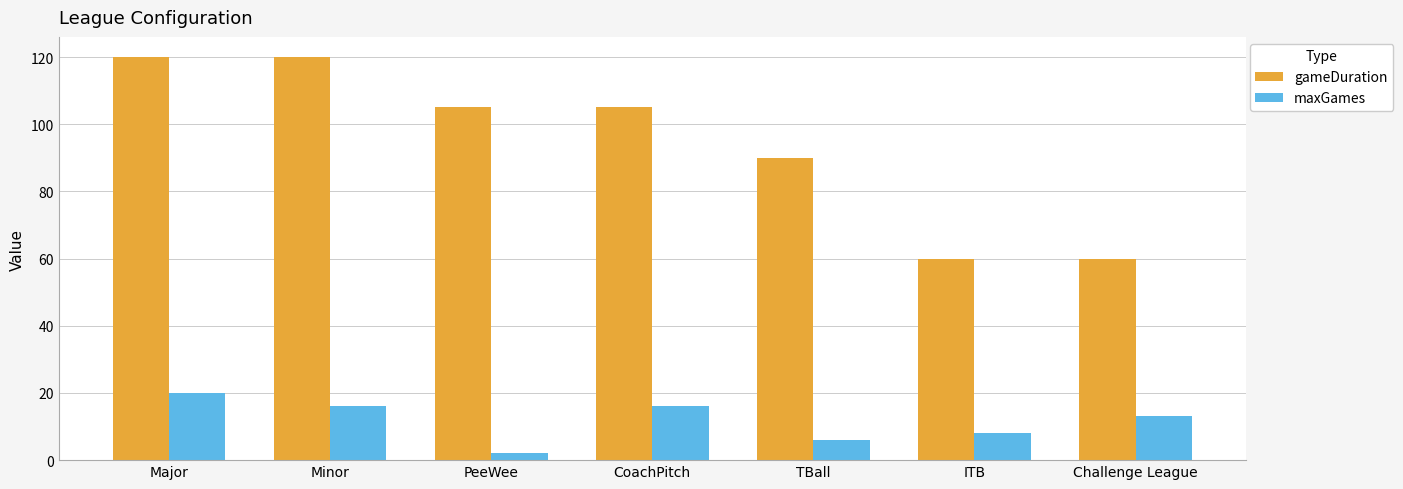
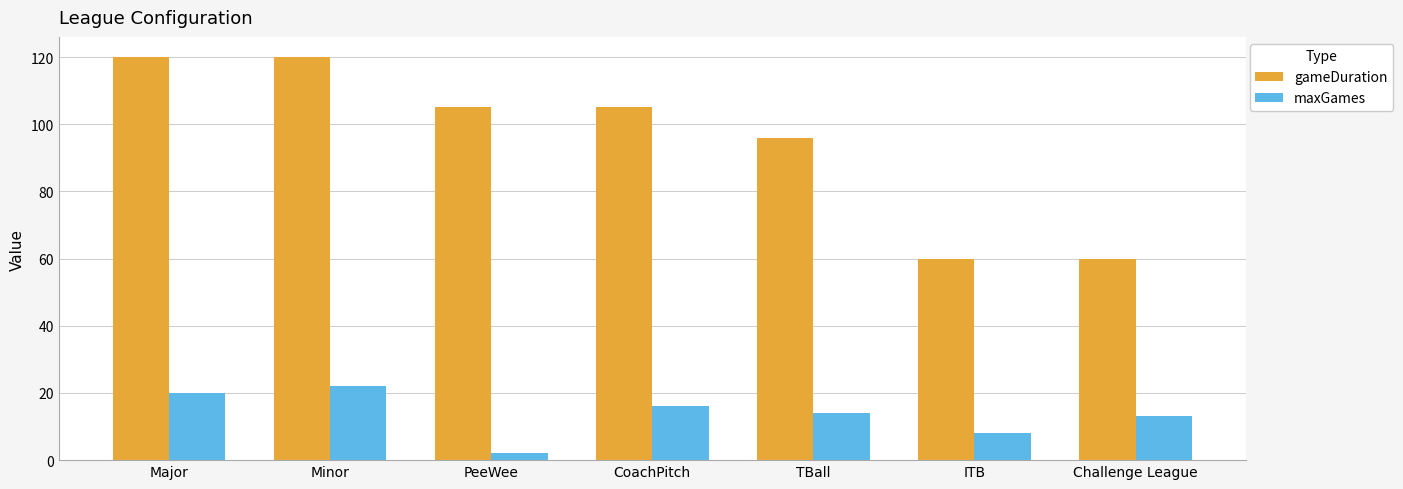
maxGames, Minor: 16 -> 22
gameDuration, TBall: 90 -> 96
maxGames, TBall: 6 -> 14
